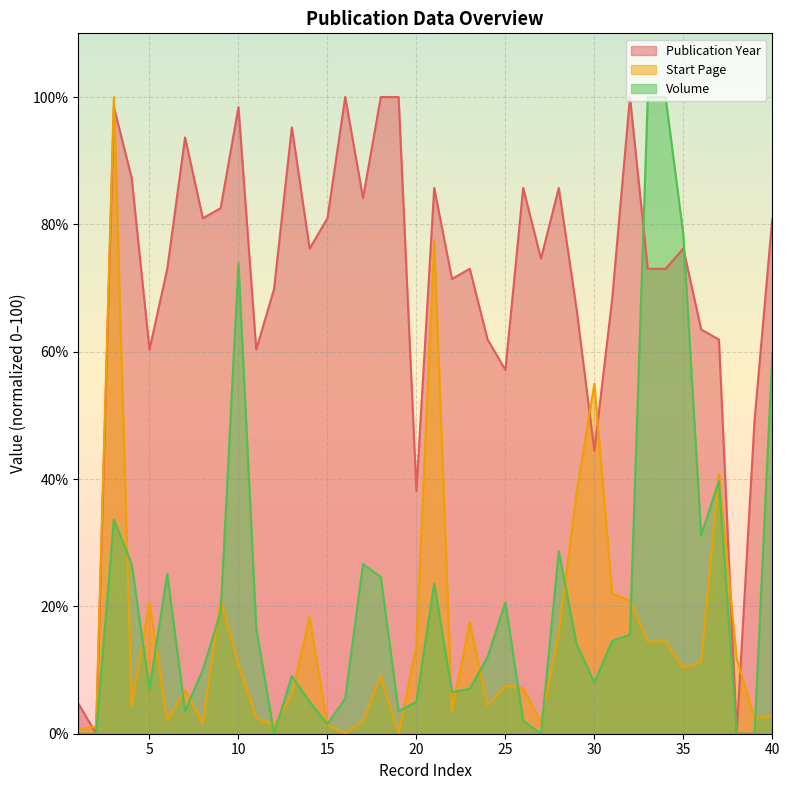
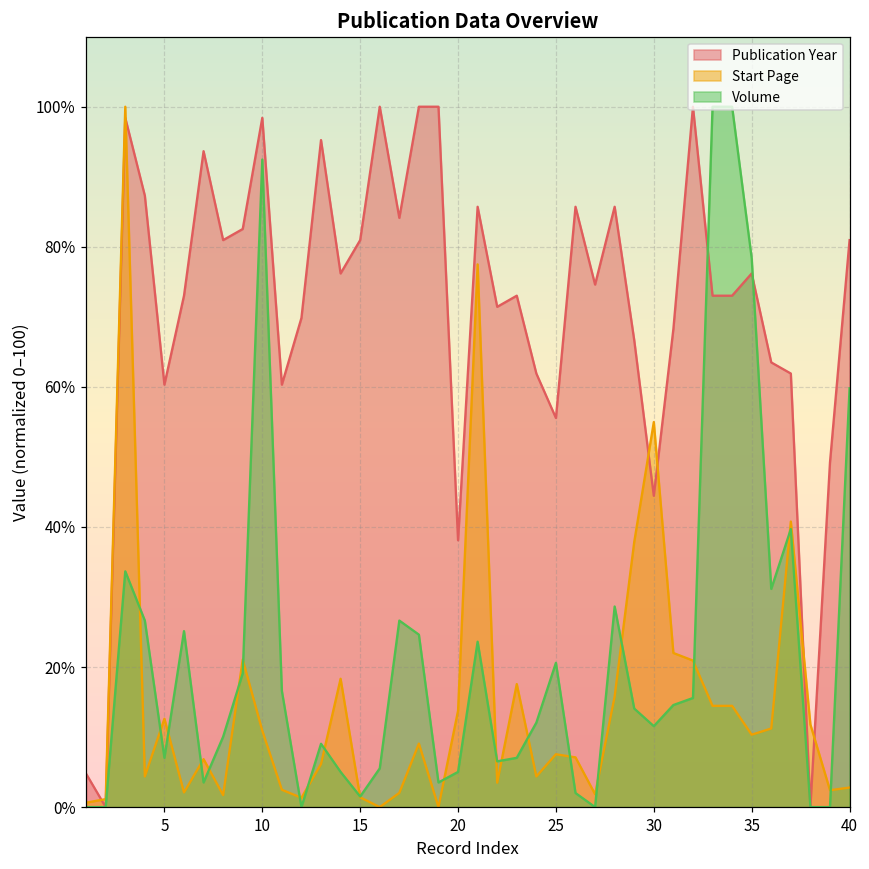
Start Page, 5: 21% -> 13%
Volume, 10: 74% -> 92%
Publication Year, 25: 57% -> 56%
Volume, 30: 8% -> 12%
